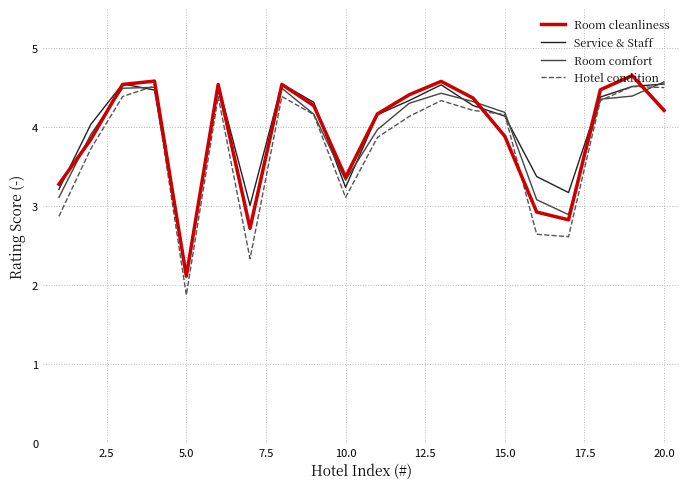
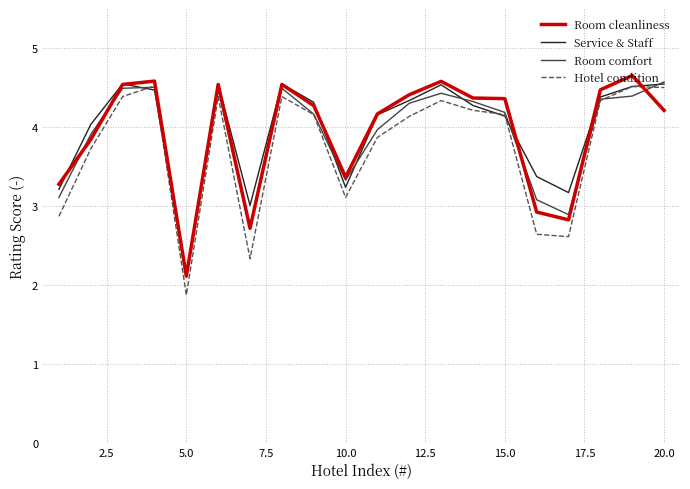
Room cleanliness, 15.0: 3.9 -> 4.4
